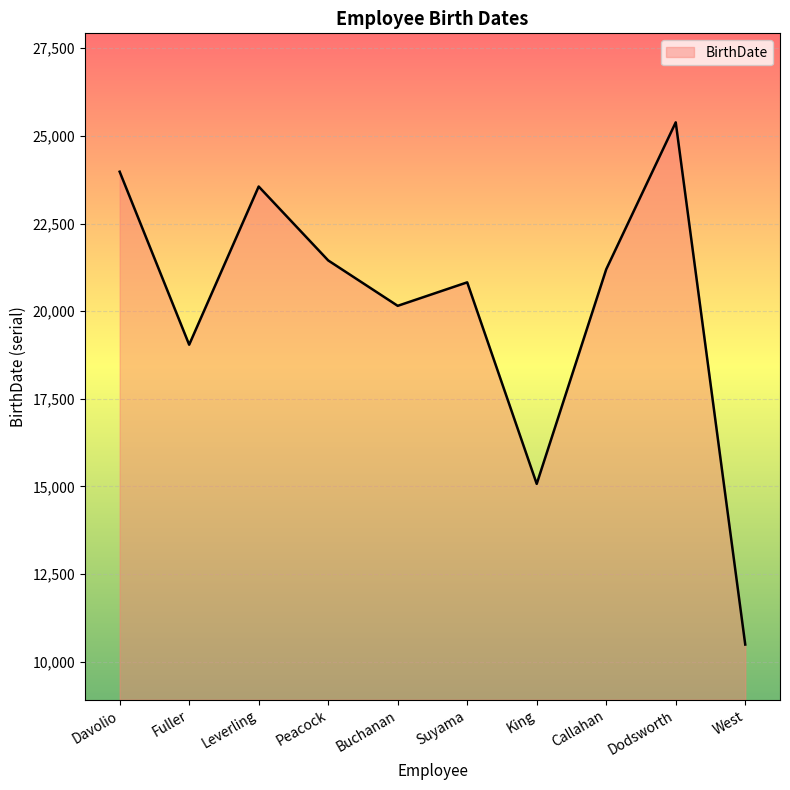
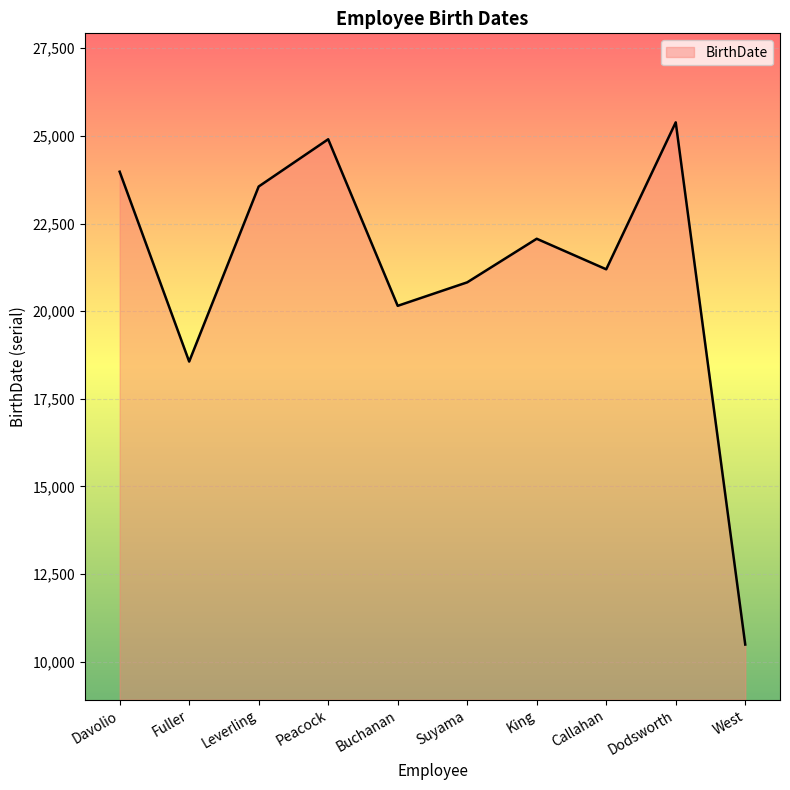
Fuller: 19,000 -> 18,600
Peacock: 21,400 -> 24,900
King: 15,100 -> 22,100
